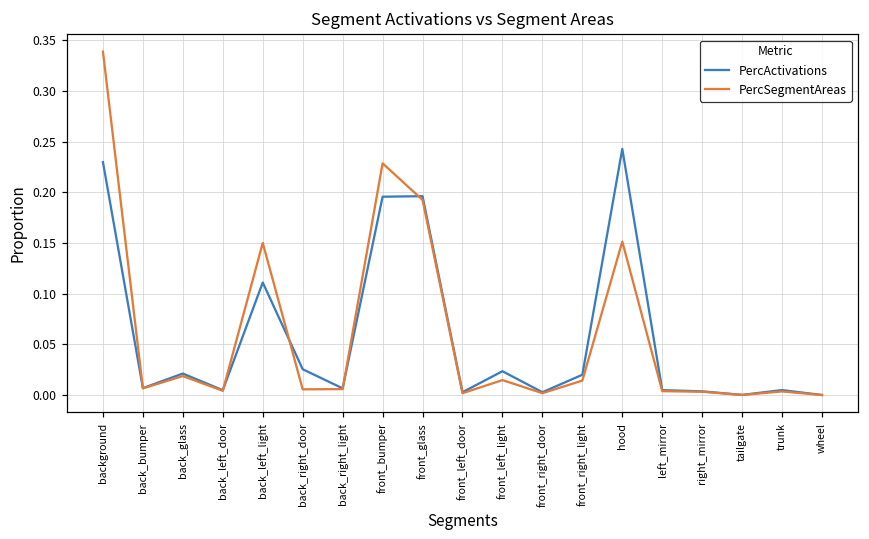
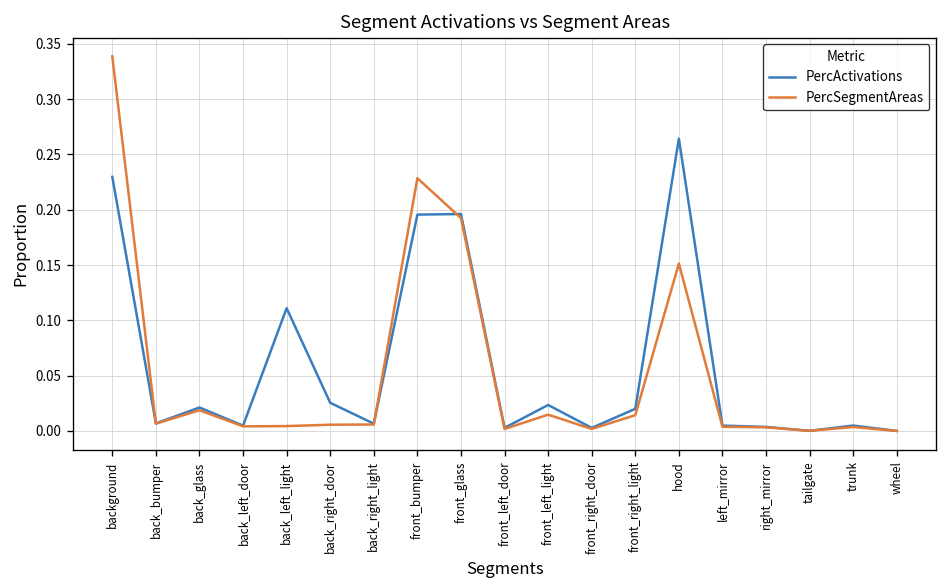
PercSegmentAreas, back_left_light: 0.15 -> 0.00
PercActivations, hood: 0.24 -> 0.26
